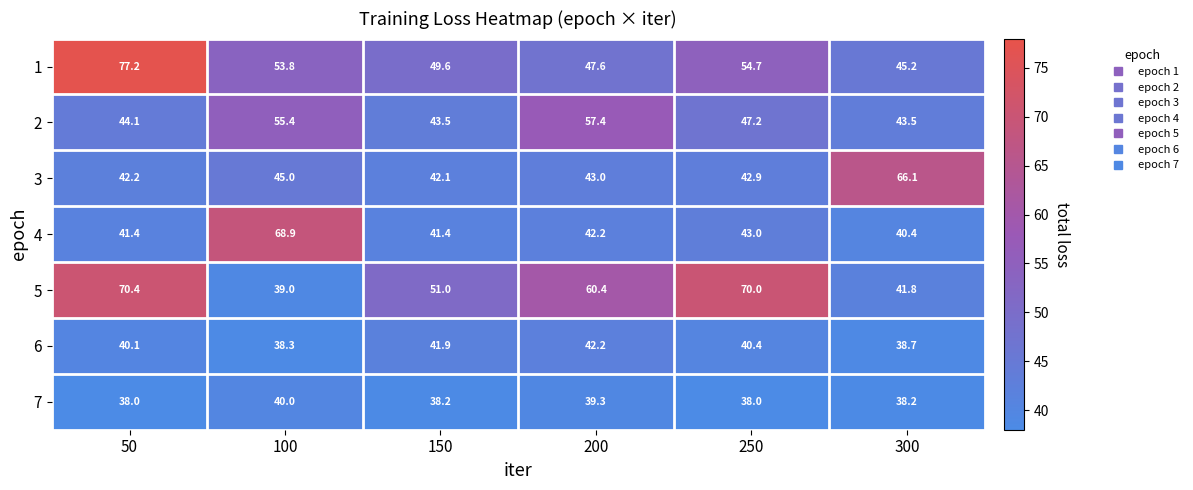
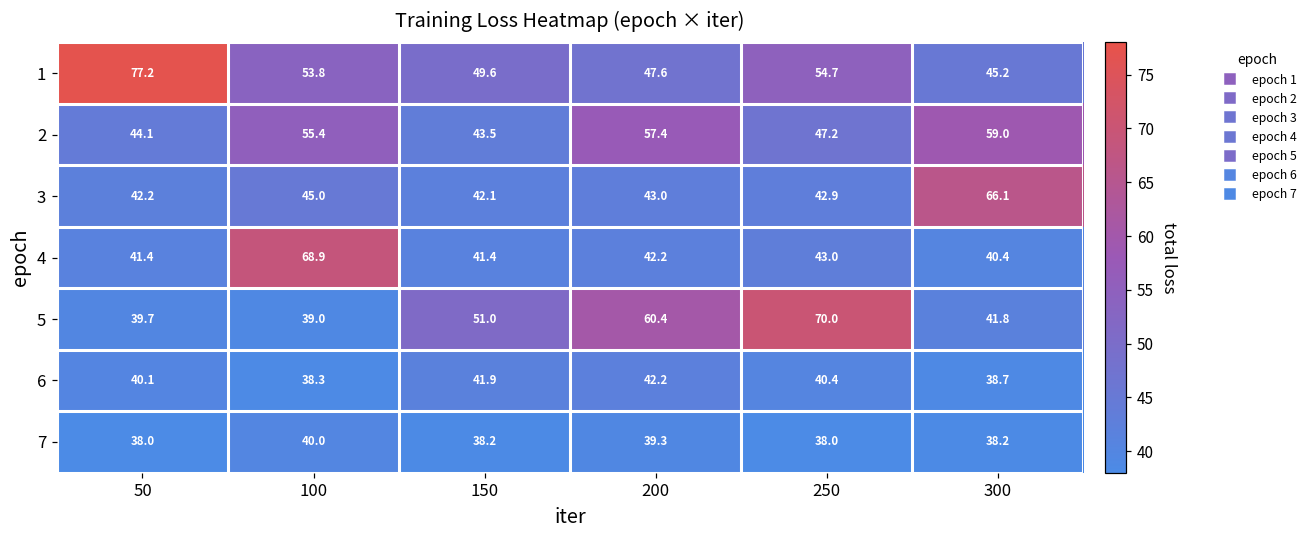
2, 300: 43.5 -> 59.0
5, 50: 70.4 -> 39.7
